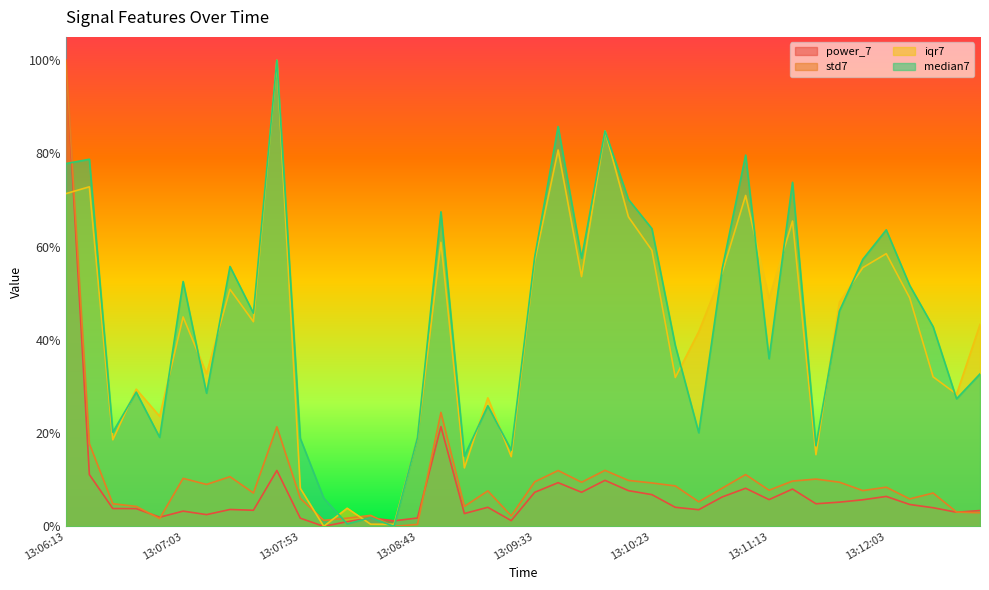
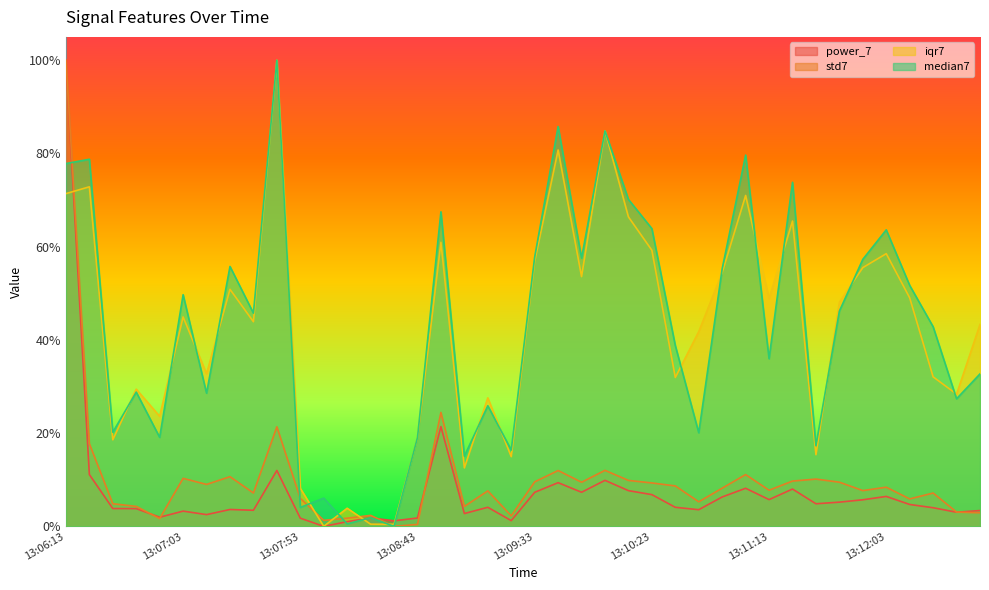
median7, 13:07:03: 53% -> 50%
median7, 13:07:53: 19% -> 4%
